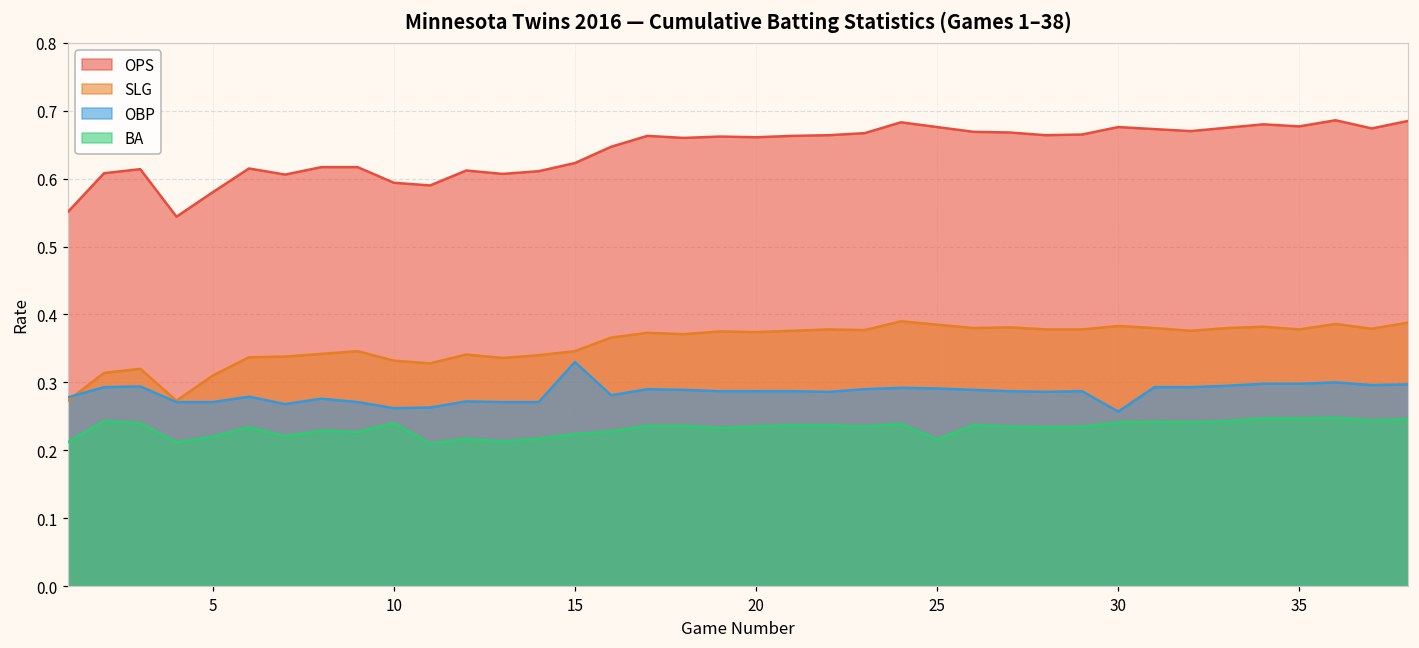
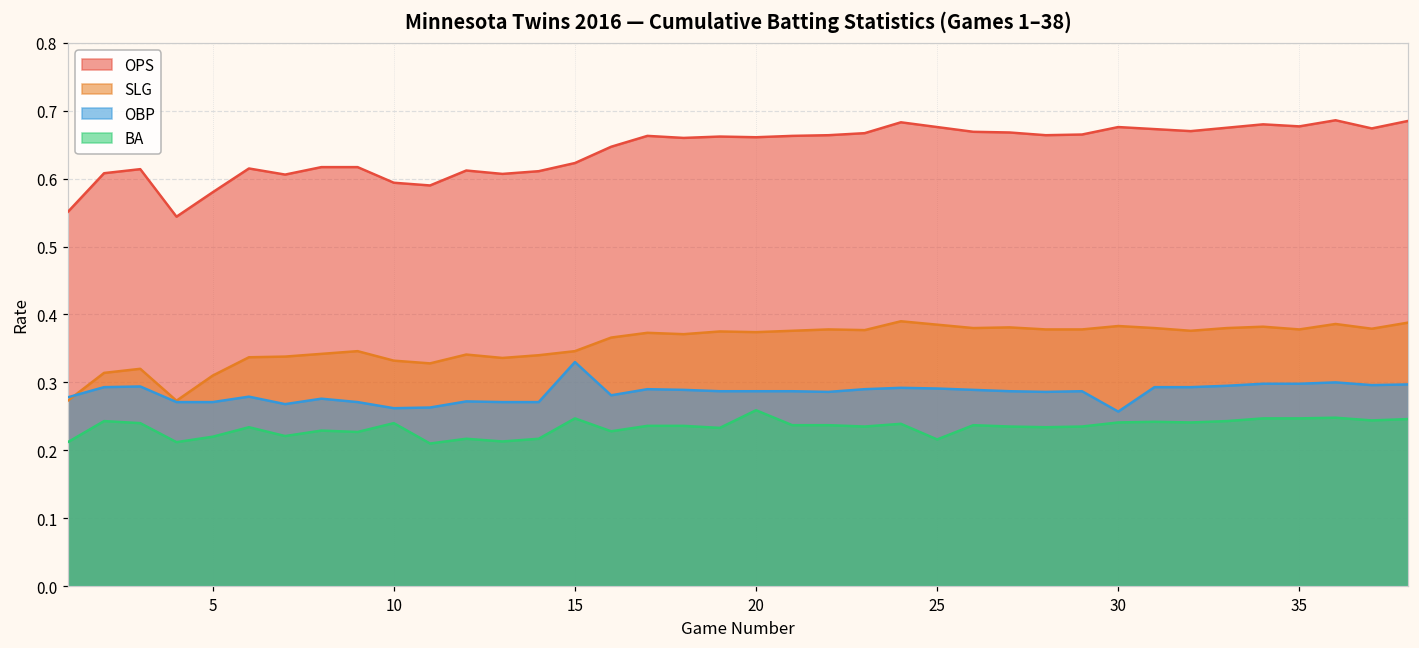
BA, 15: 0.22 -> 0.25
BA, 20: 0.24 -> 0.26
